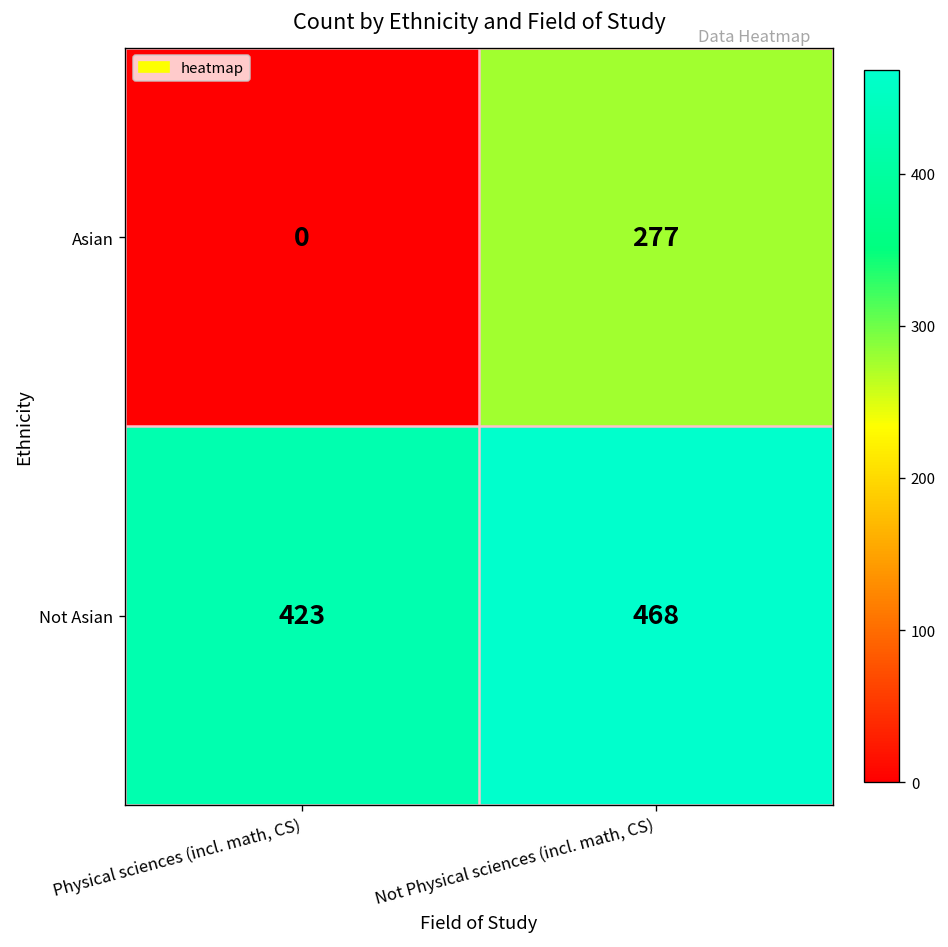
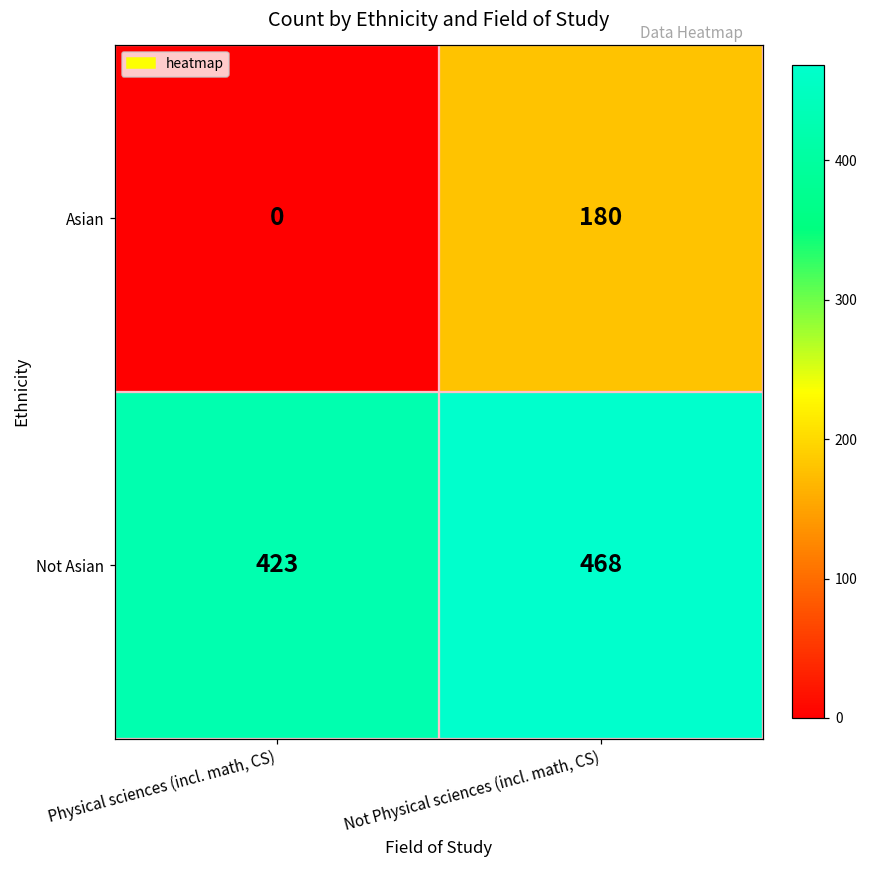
Asian, Not Physical sciences (incl. math, CS): 277 -> 180
